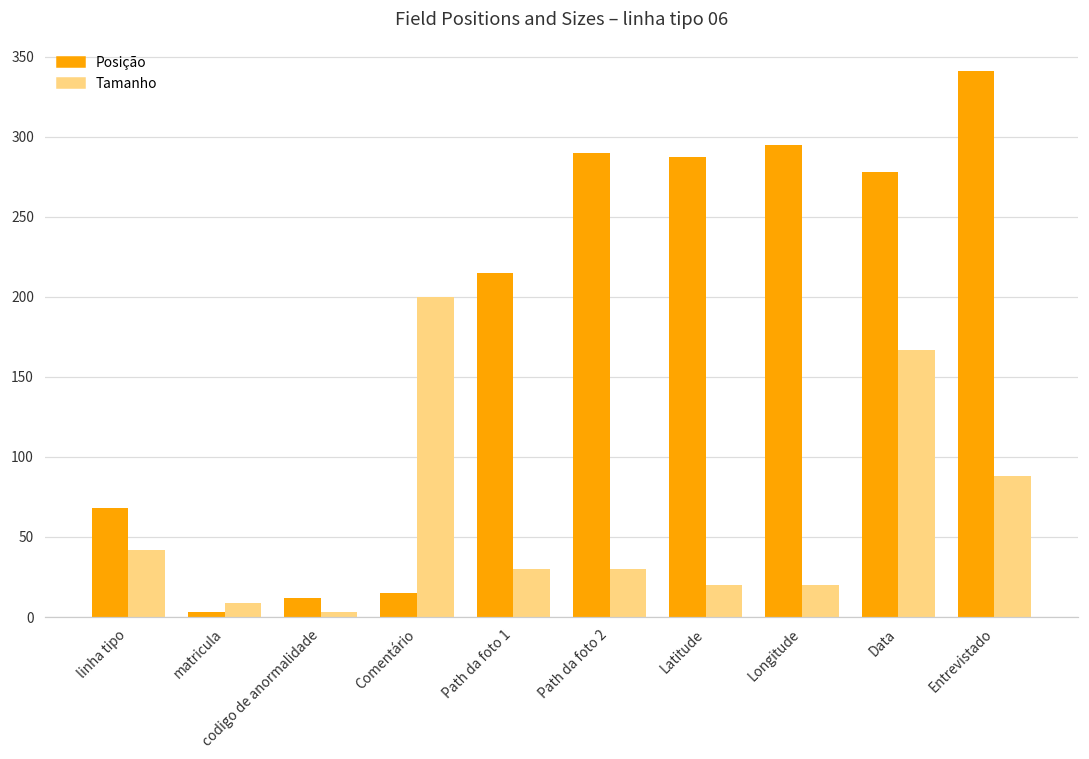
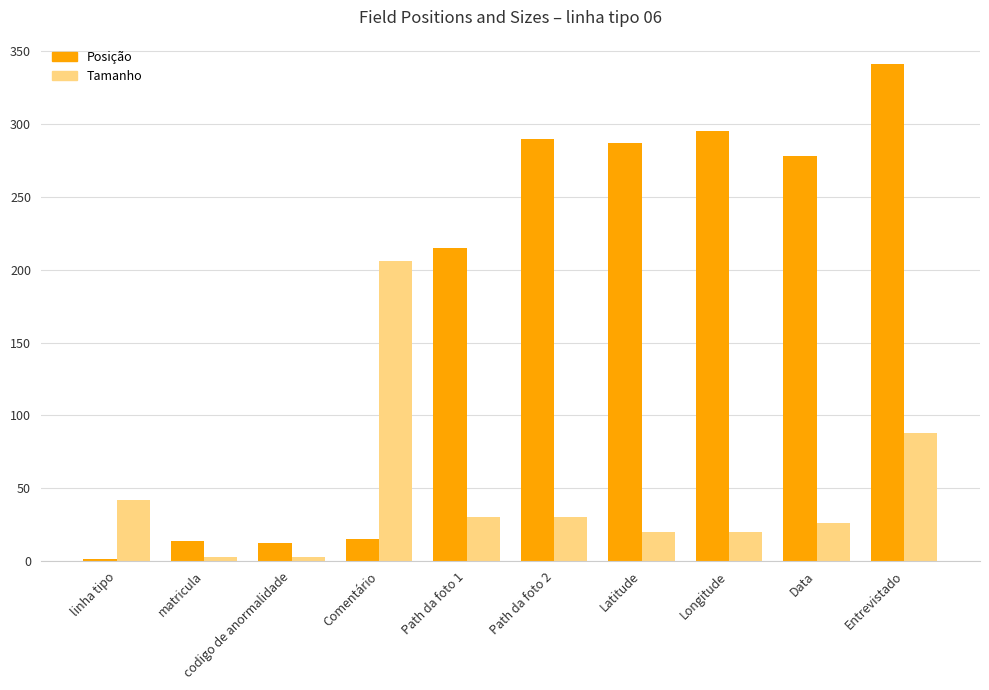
Posição, linha tipo: 68 -> 1
Posição, matricula: 3 -> 14
Tamanho, matricula: 9 -> 3
Tamanho, Comentário: 200 -> 206
Tamanho, Data: 167 -> 26
